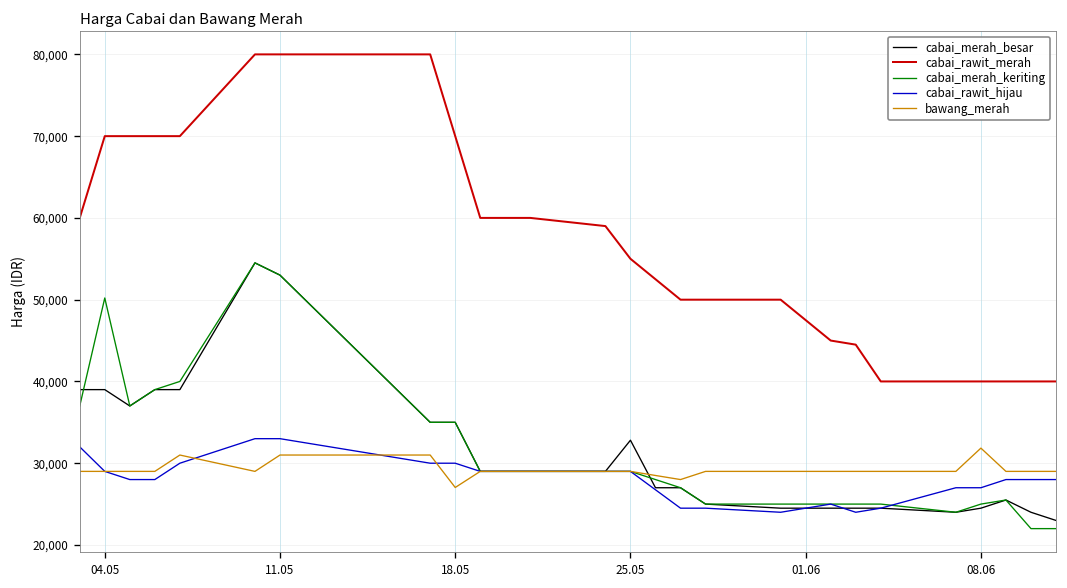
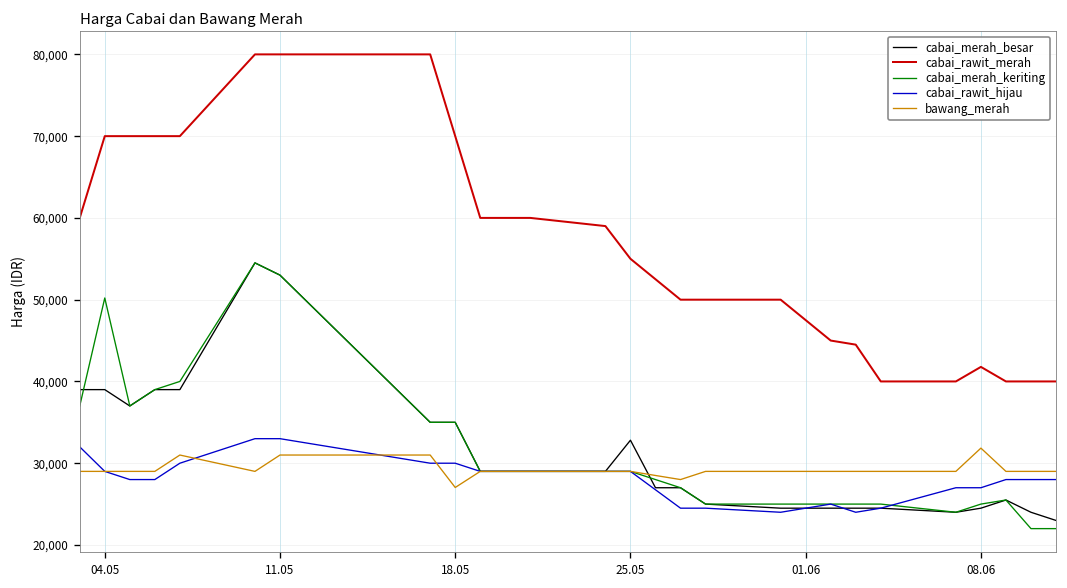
cabai_rawit_merah, 08.06: 40,000 -> 42,000
